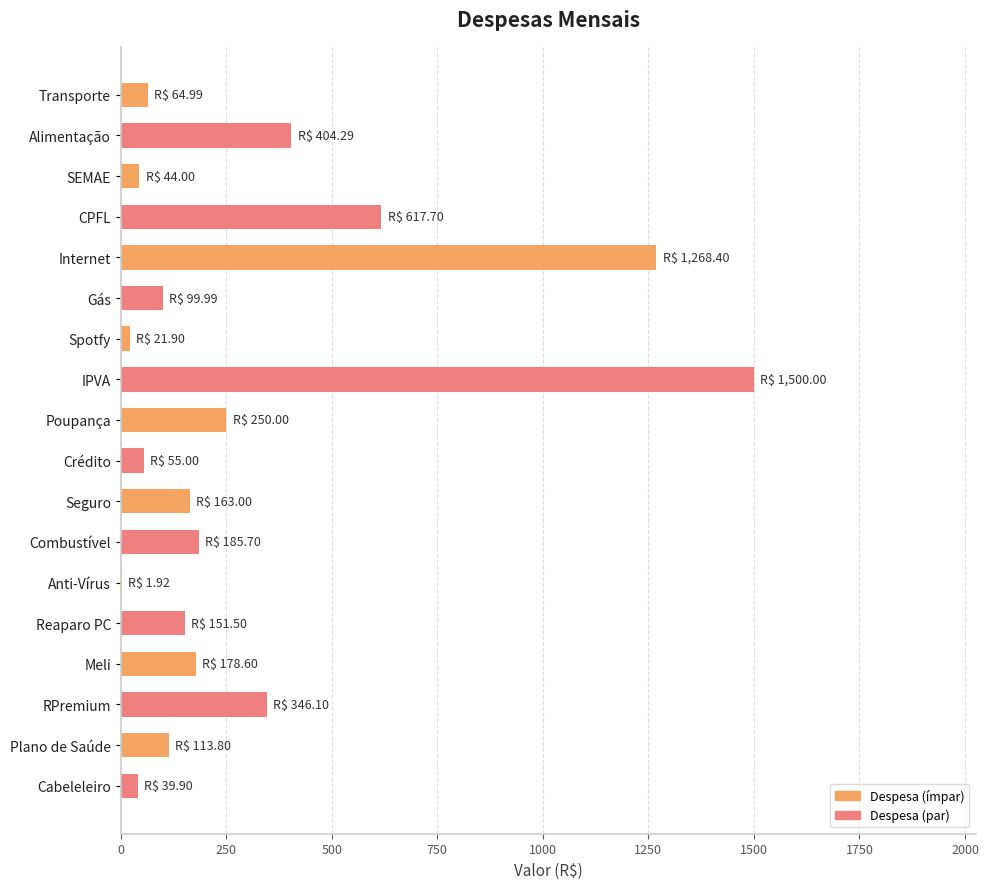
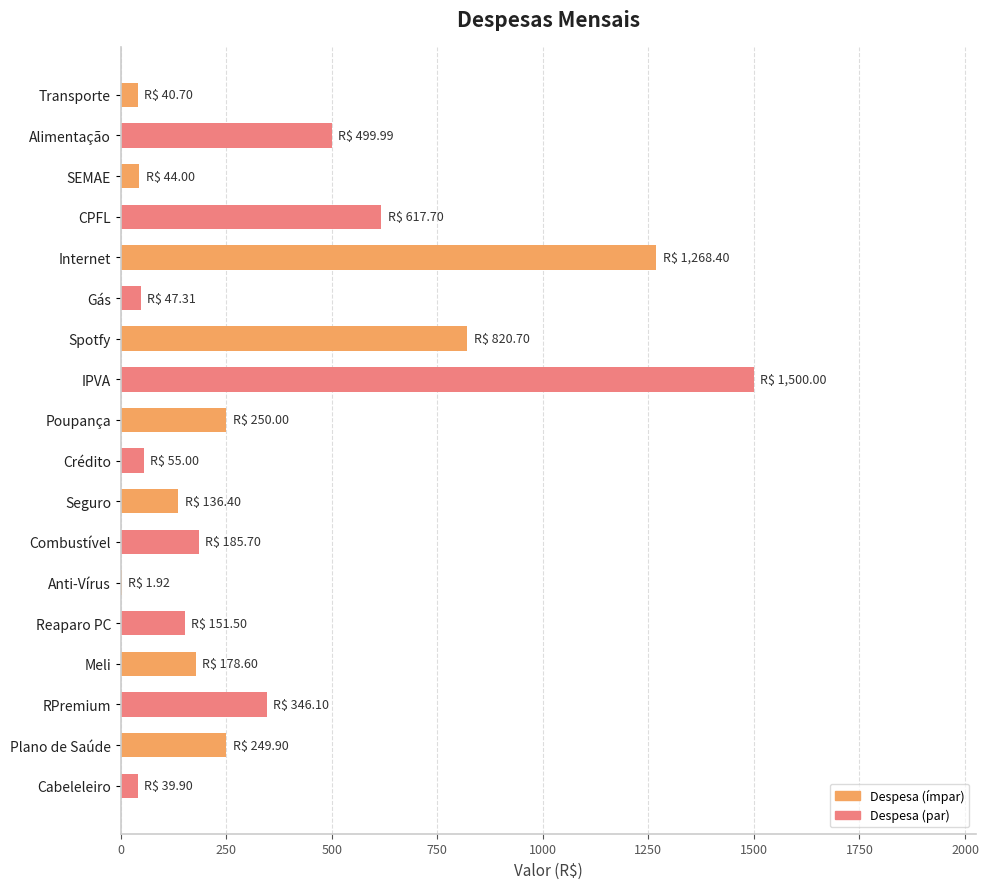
Transporte: 64.99 -> 40.70
Alimentação: 404.29 -> 499.99
Gás: 99.99 -> 47.31
Spotfy: 21.90 -> 820.70
Seguro: 163.00 -> 136.40
Plano de Saúde: 113.80 -> 249.90
